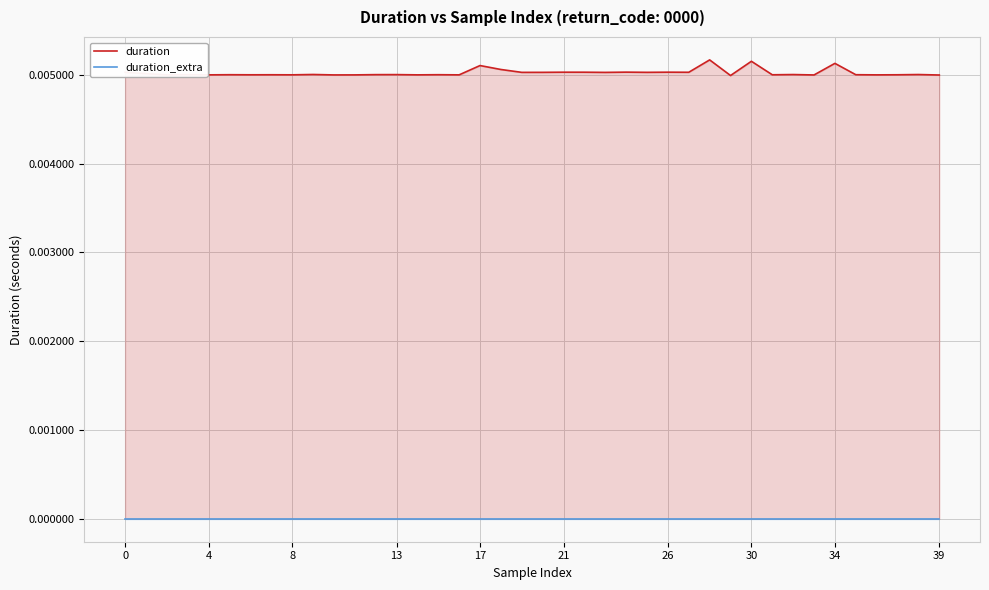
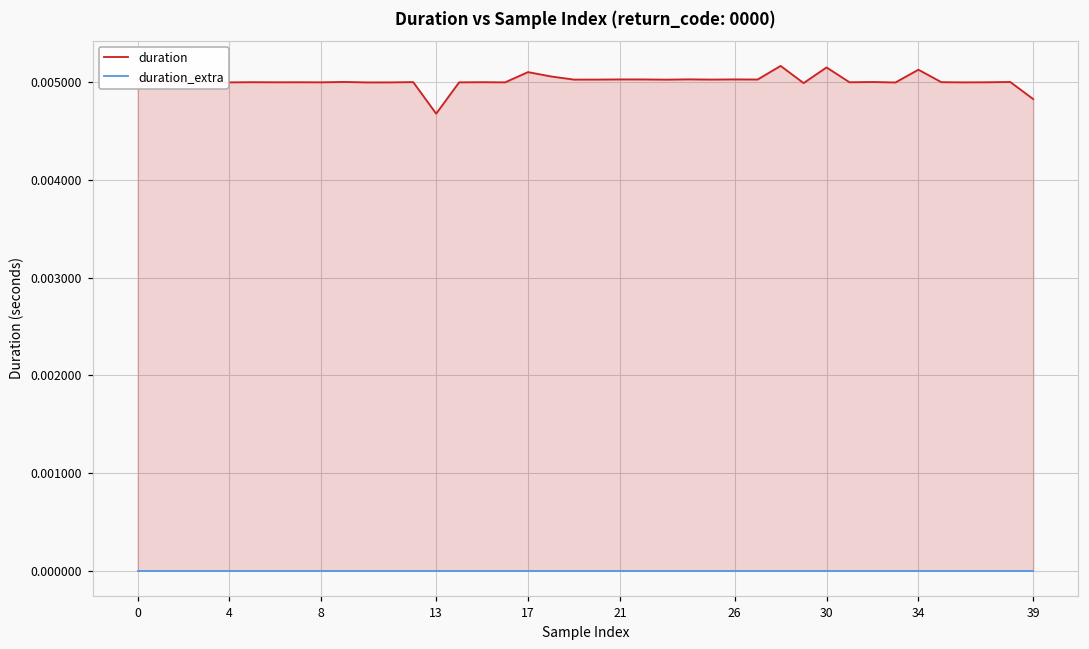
duration, 13: 0.0050 -> 0.0047
duration, 39: 0.0050 -> 0.0048
